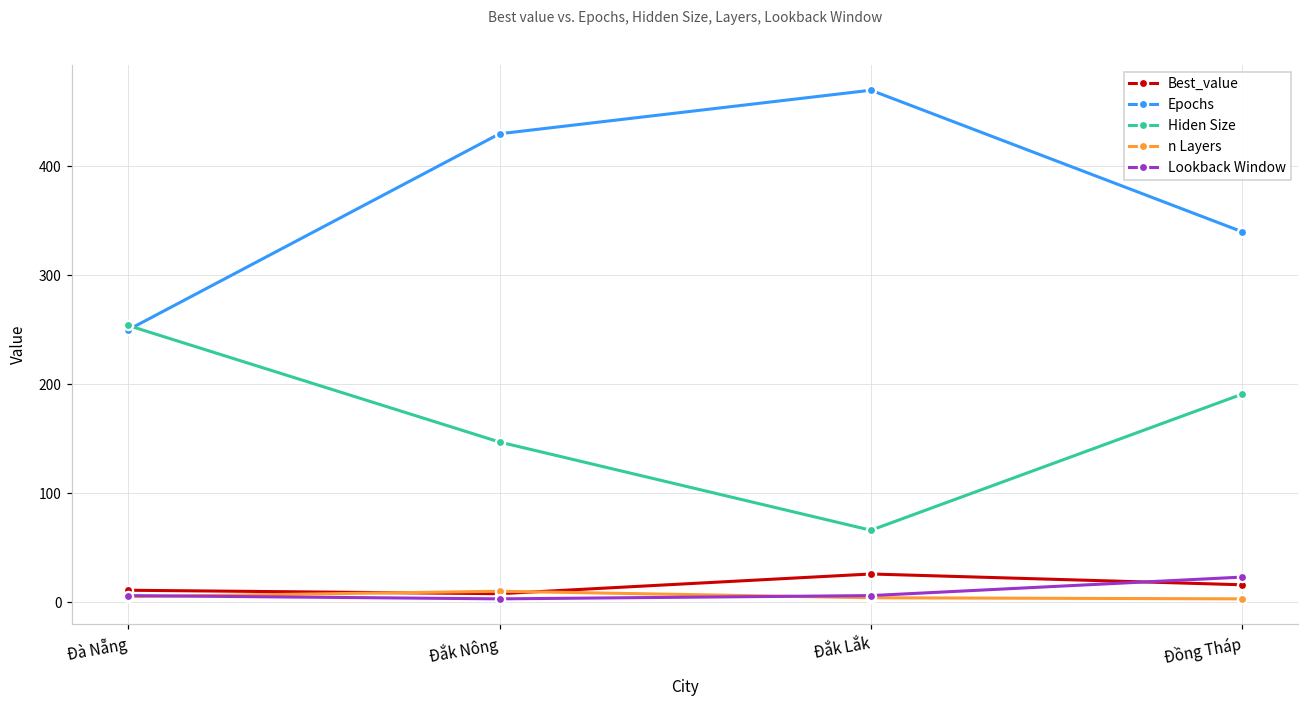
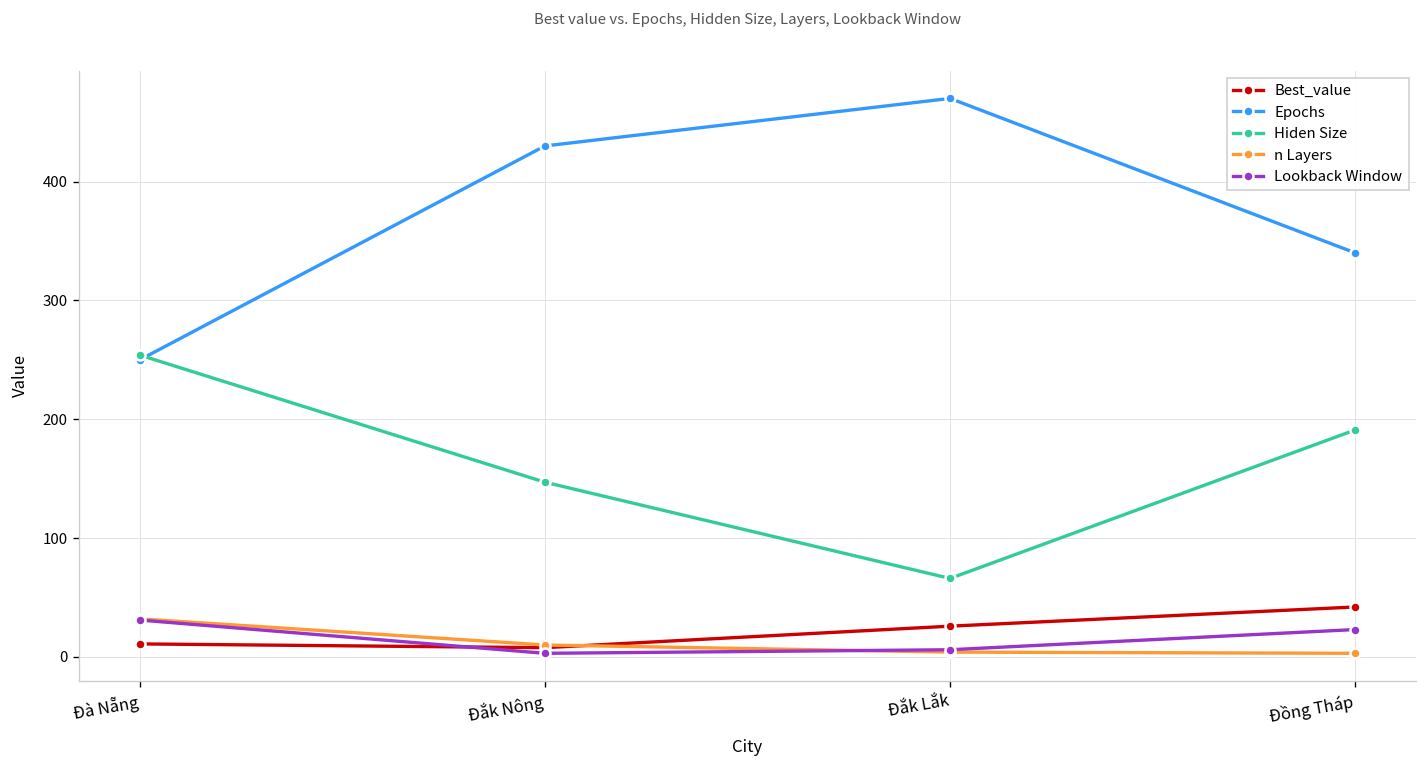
n Layers, Đà Nẵng: 10 -> 30
Lookback Window, Đà Nẵng: 10 -> 30
Best_value, Đồng Tháp: 20 -> 40
